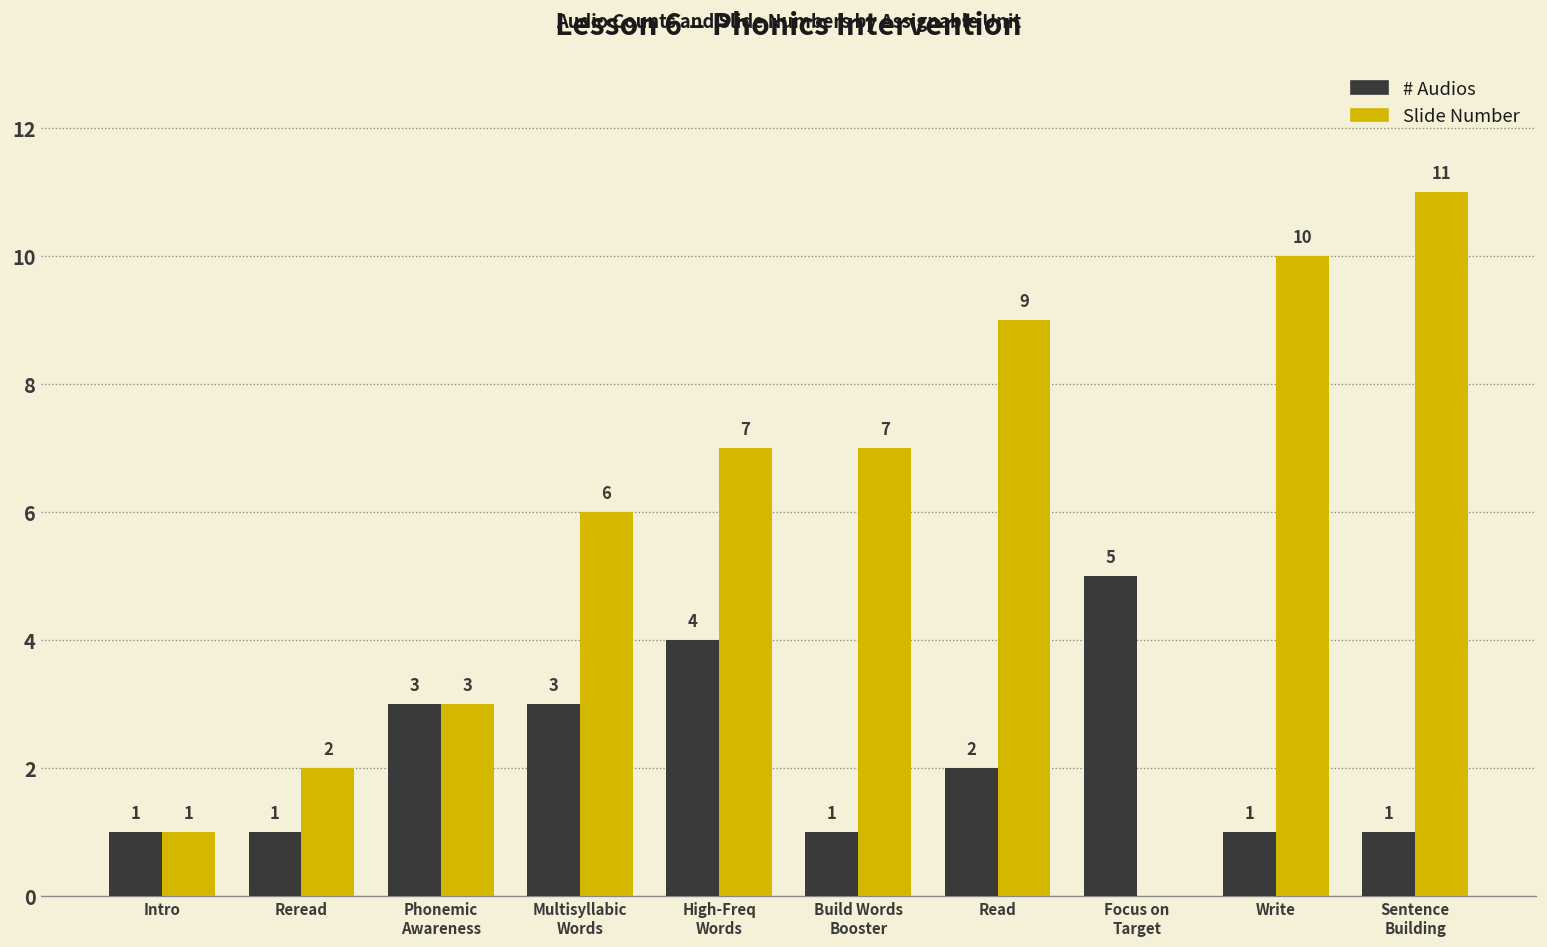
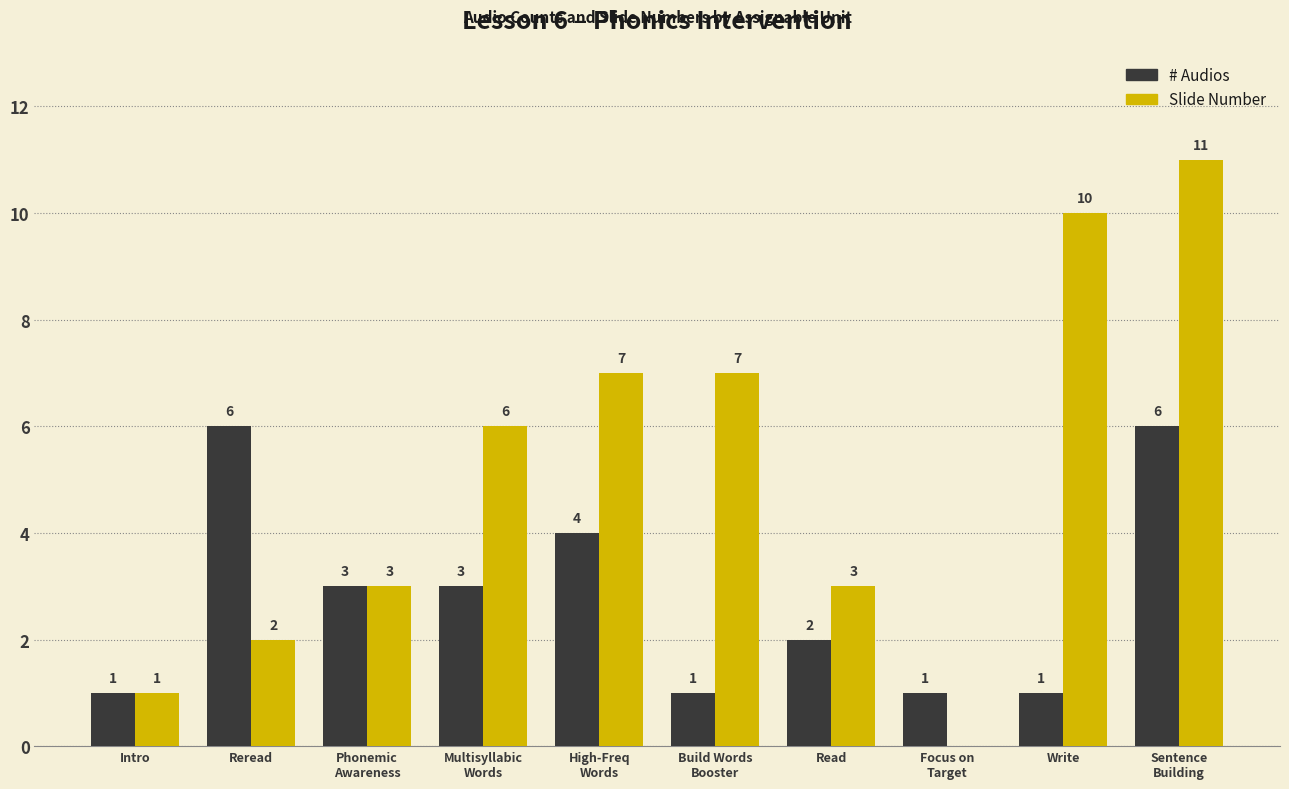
# Audios, Reread: 1 -> 6
Slide Number, Read: 9 -> 3
# Audios, Focus on Target: 5 -> 1
# Audios, Sentence Building: 1 -> 6
